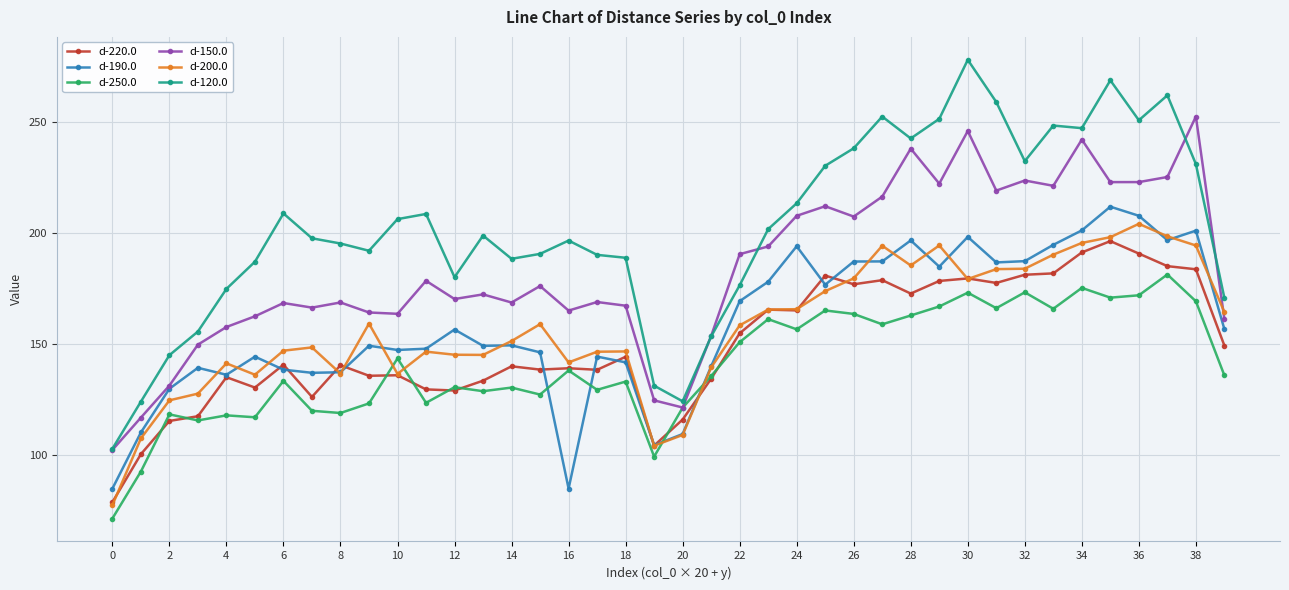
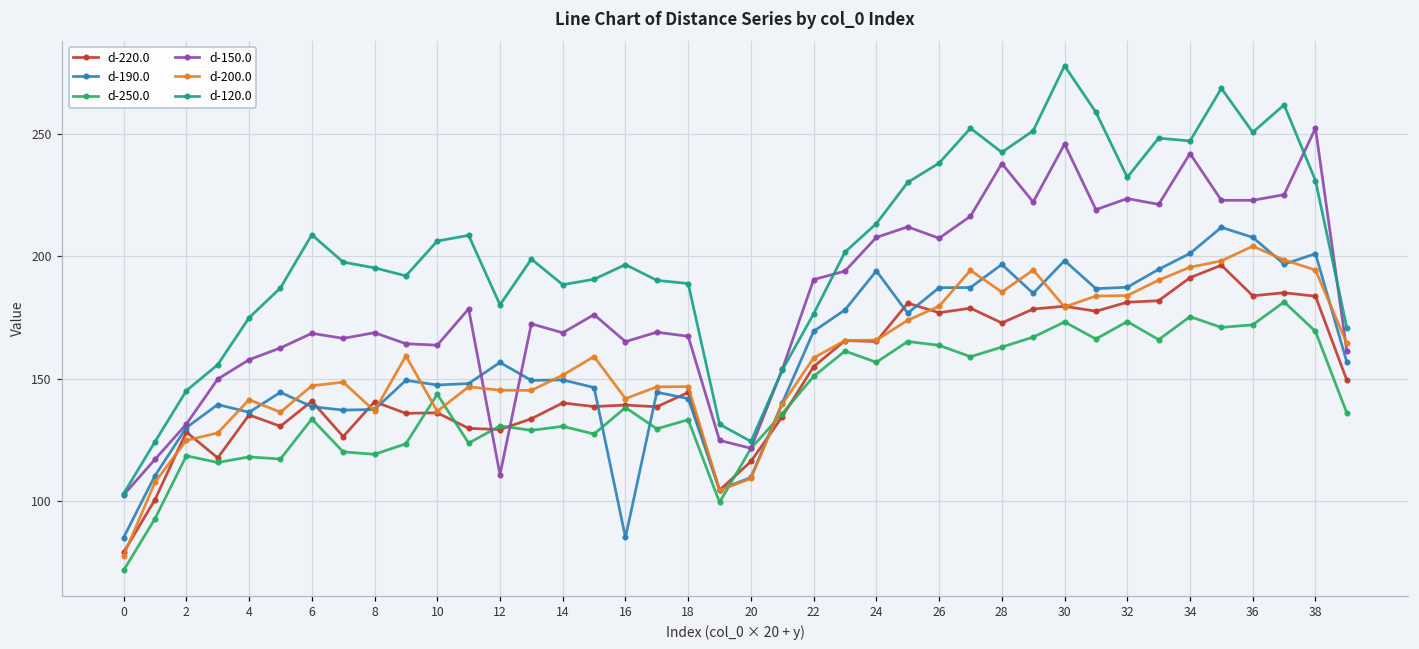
d-220.0, 2: 115 -> 128
d-150.0, 12: 170 -> 111
d-220.0, 36: 191 -> 184
